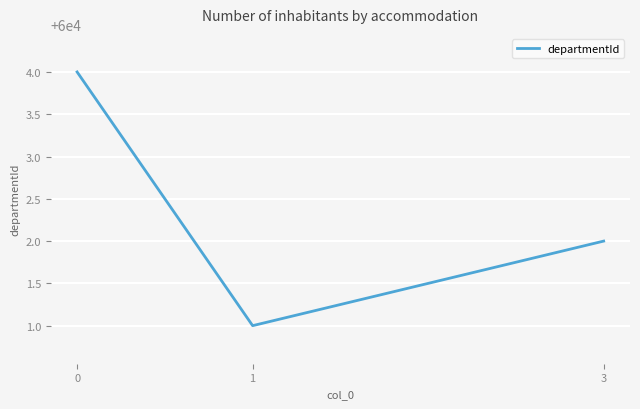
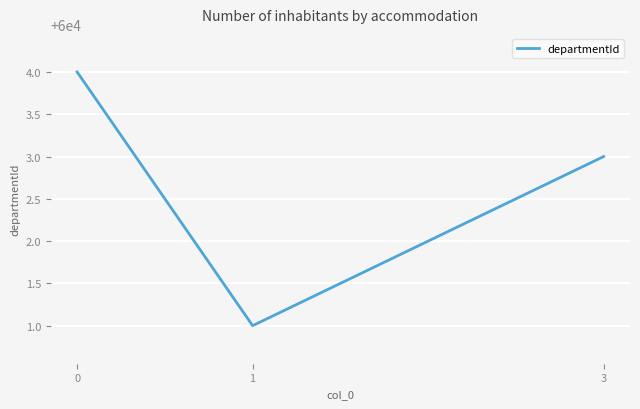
3: 60002 -> 60003
